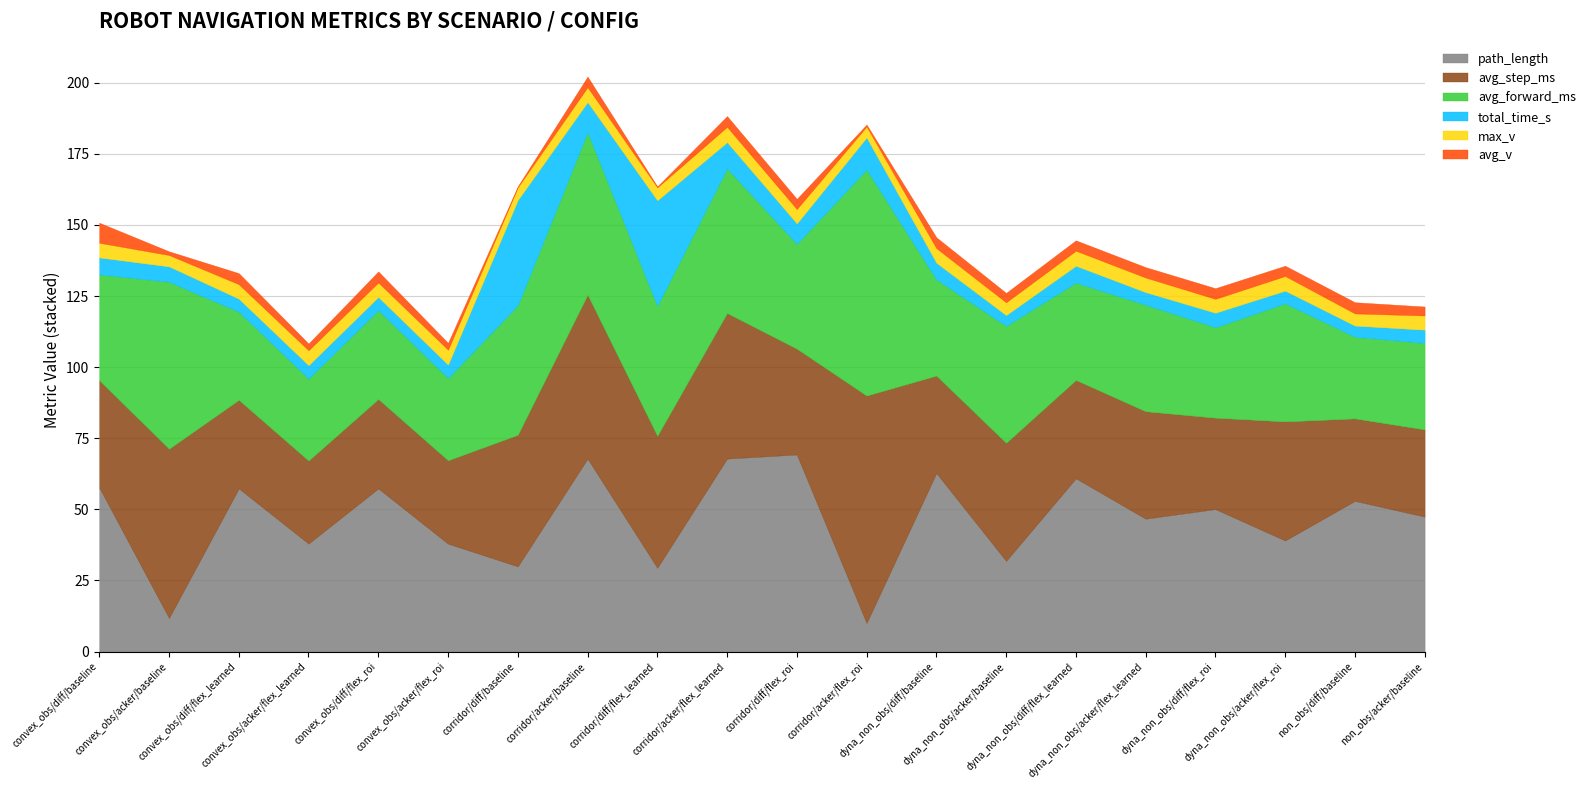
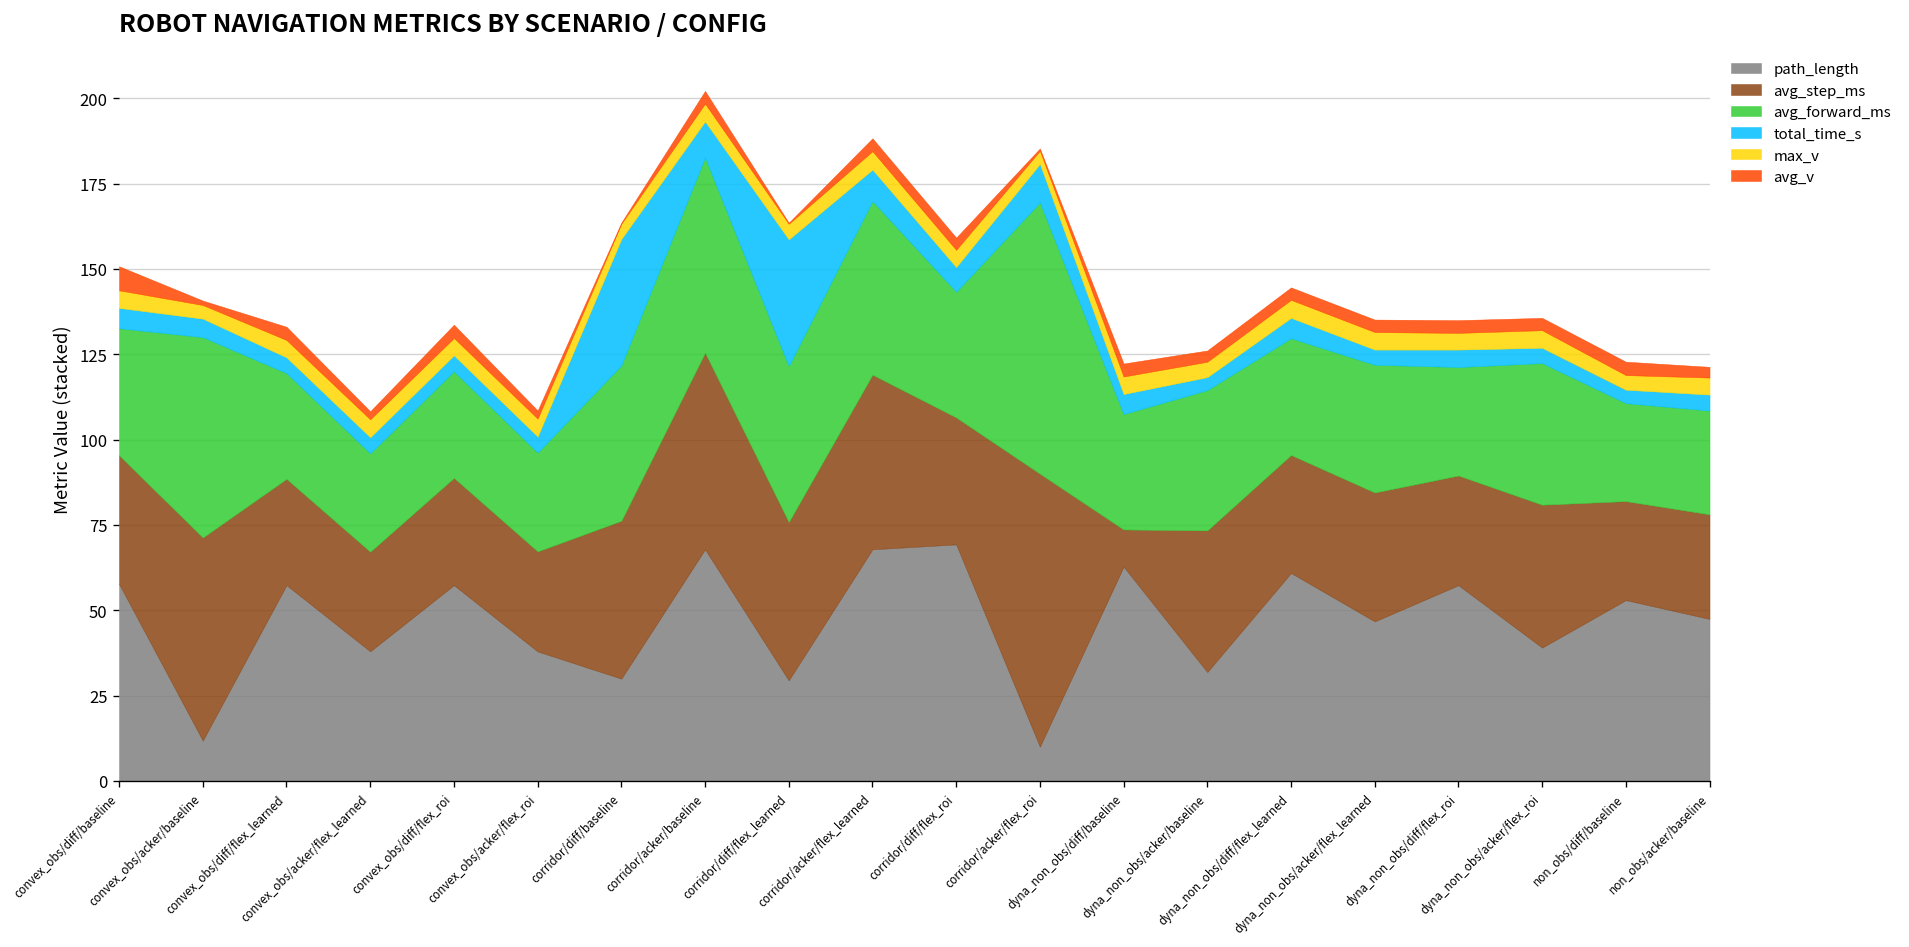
avg_step_ms, dyna_non_obs/diff/baseline: 34 -> 11
path_length, dyna_non_obs/diff/flex_roi: 50 -> 57
